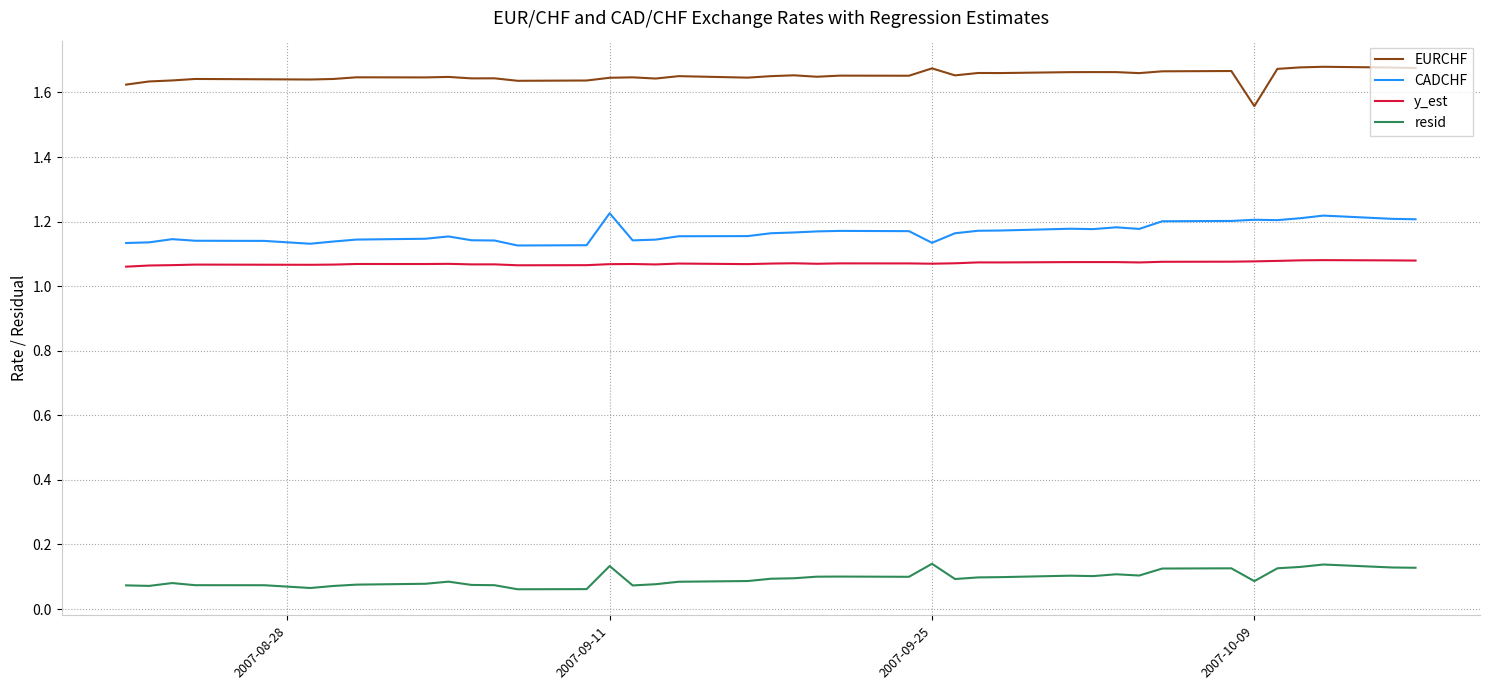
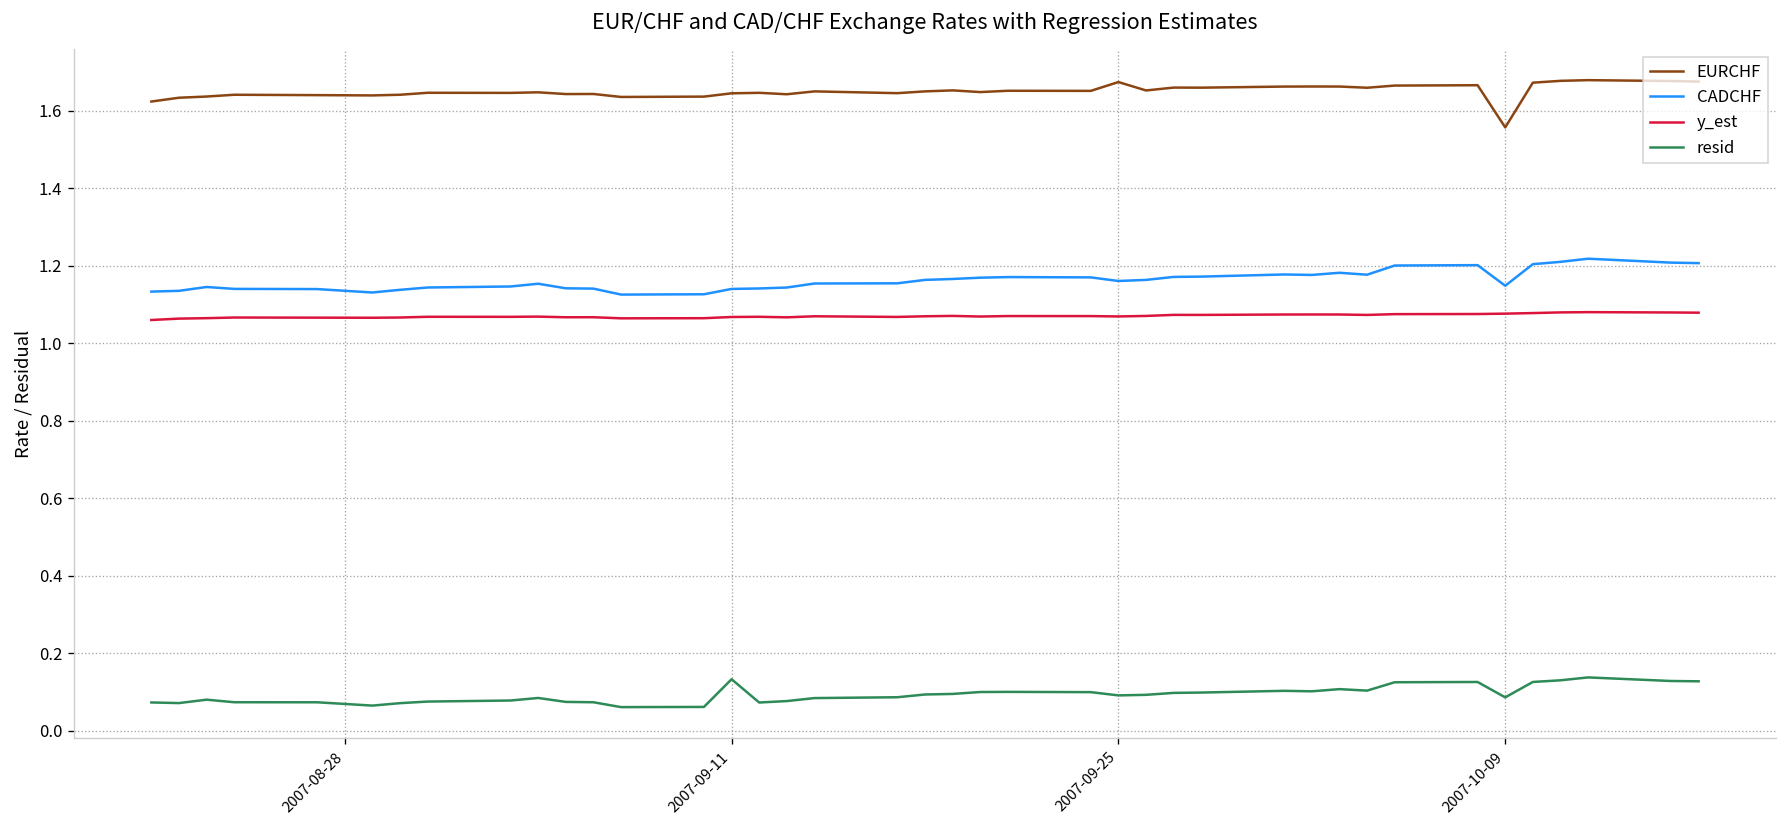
CADCHF, 2007-09-11: 1.23 -> 1.14
CADCHF, 2007-09-25: 1.13 -> 1.16
resid, 2007-09-25: 0.14 -> 0.09
CADCHF, 2007-10-09: 1.21 -> 1.15
